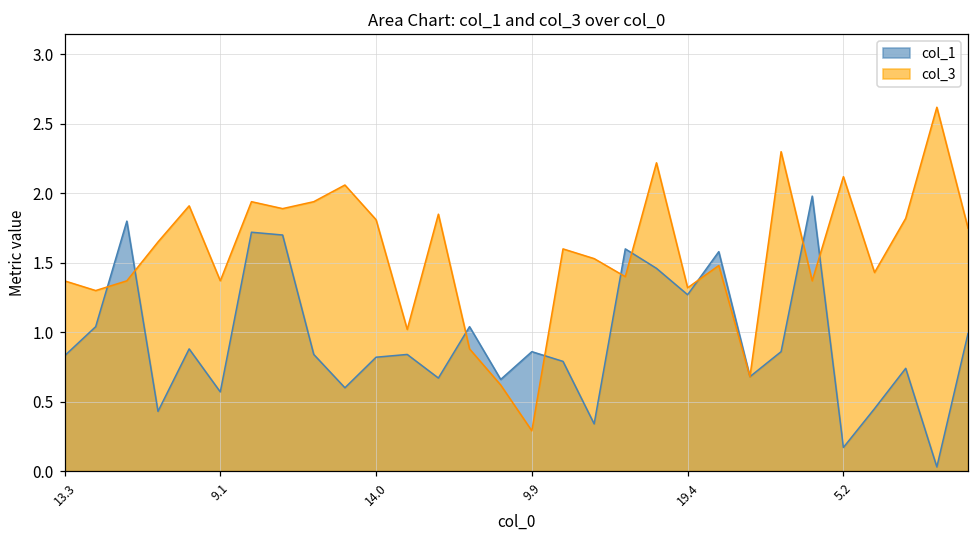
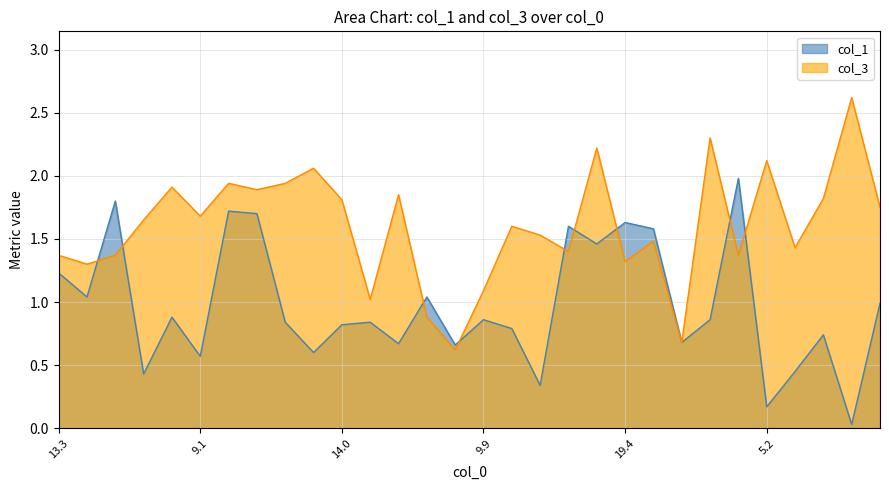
col_1, 13.3: 0.83 -> 1.23
col_3, 9.1: 1.37 -> 1.68
col_3, 9.9: 0.29 -> 1.09
col_1, 19.4: 1.27 -> 1.63
